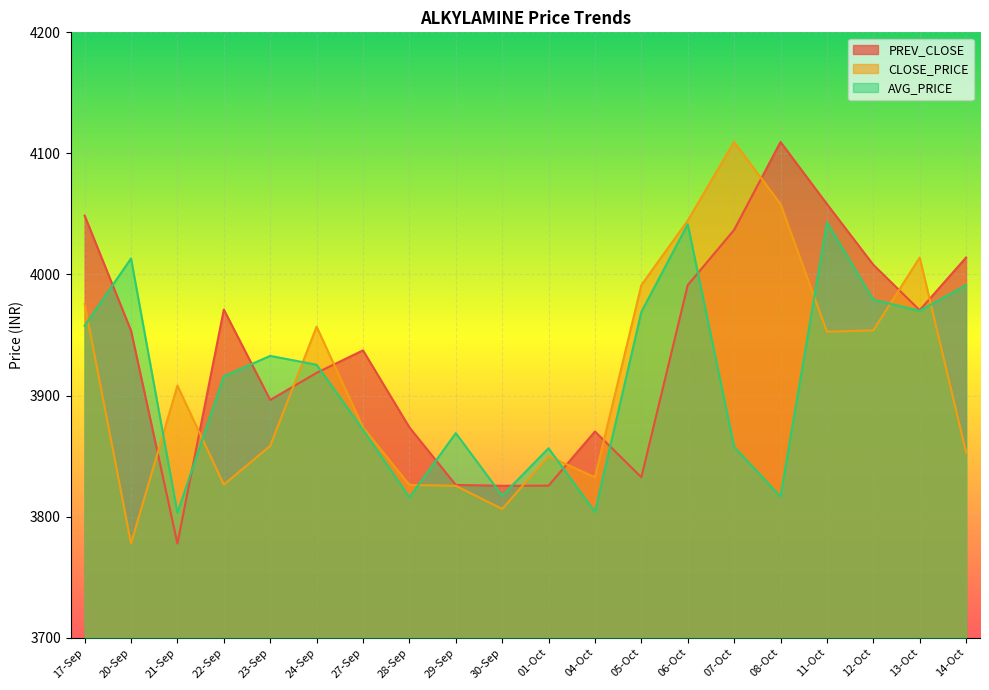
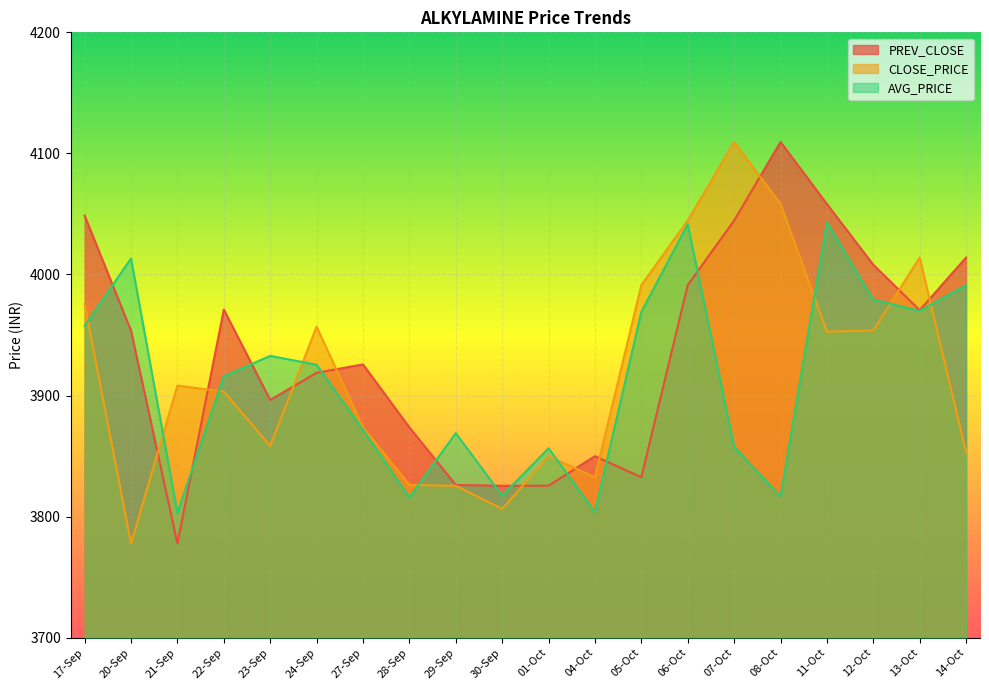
CLOSE_PRICE, 22-Sep: 3826 -> 3903
PREV_CLOSE, 27-Sep: 3937 -> 3926
PREV_CLOSE, 04-Oct: 3870 -> 3850
PREV_CLOSE, 07-Oct: 4037 -> 4045
